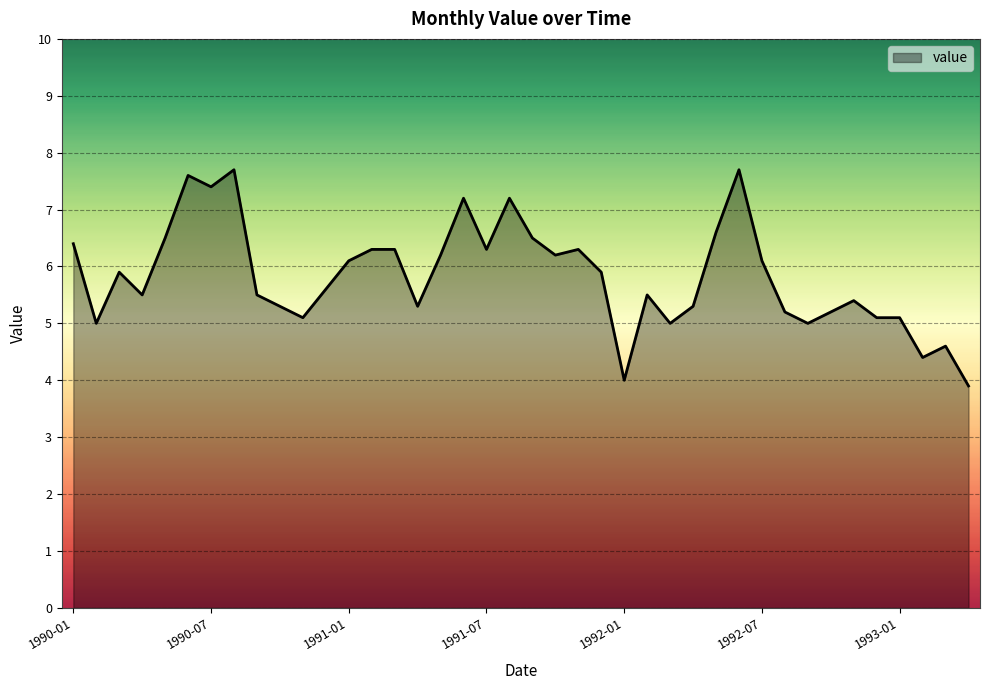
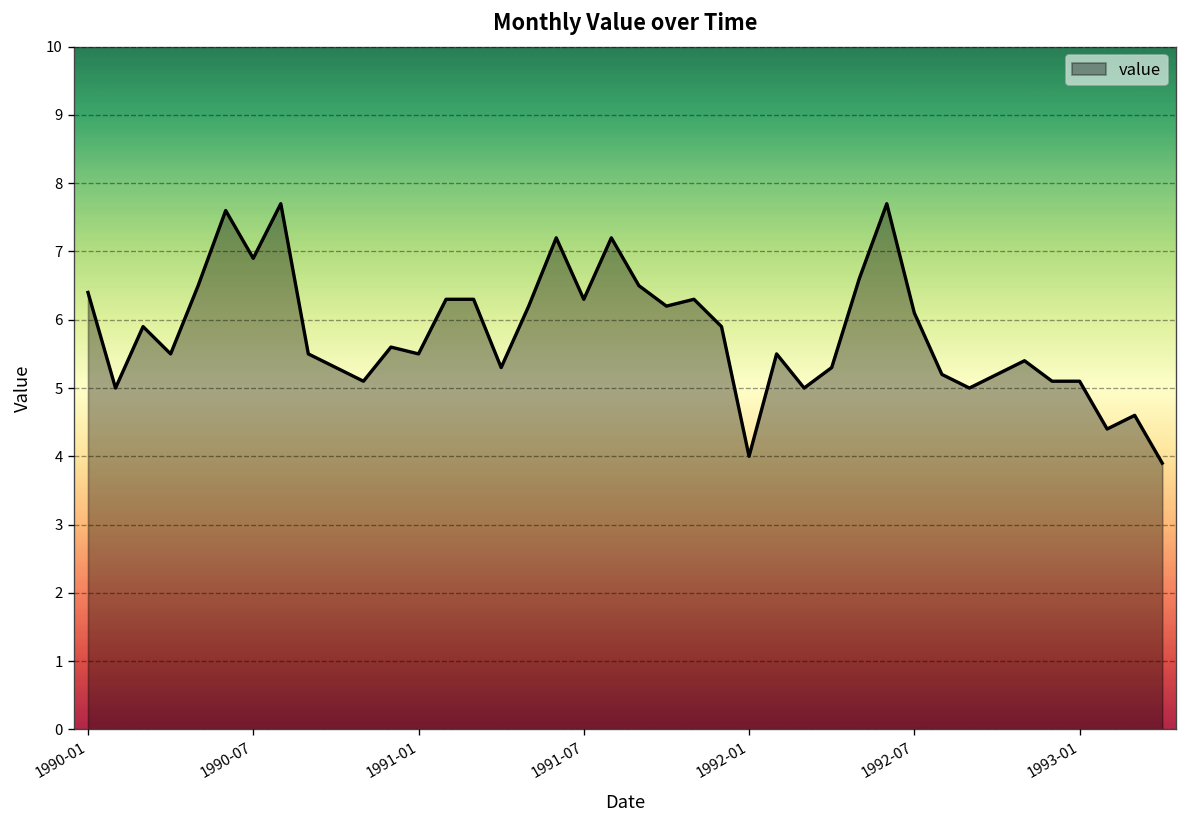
1990-07: 7.4 -> 6.9
1991-01: 6.1 -> 5.5
